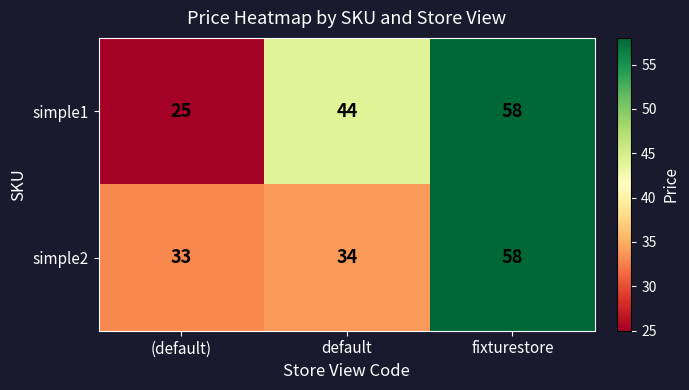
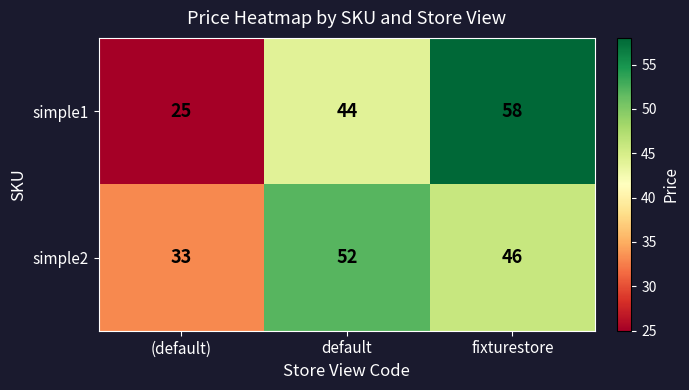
simple2, default: 34 -> 52
simple2, fixturestore: 58 -> 46
